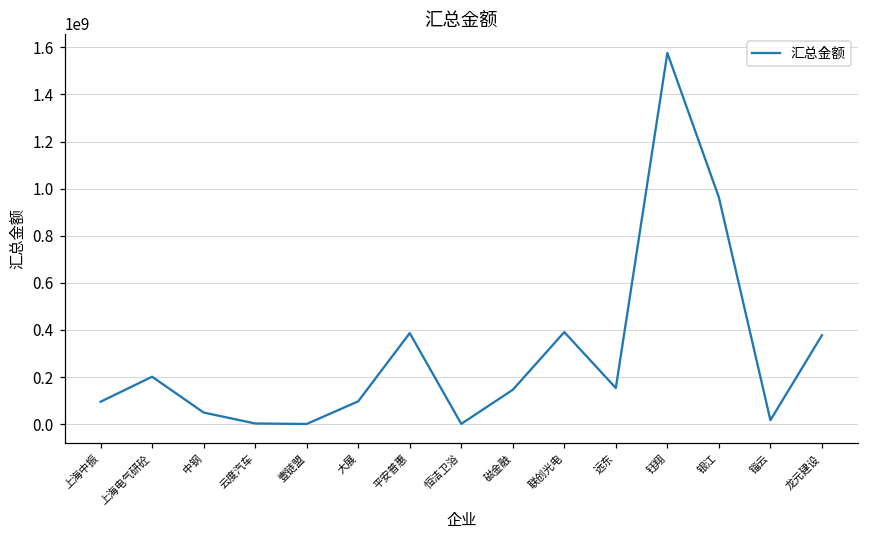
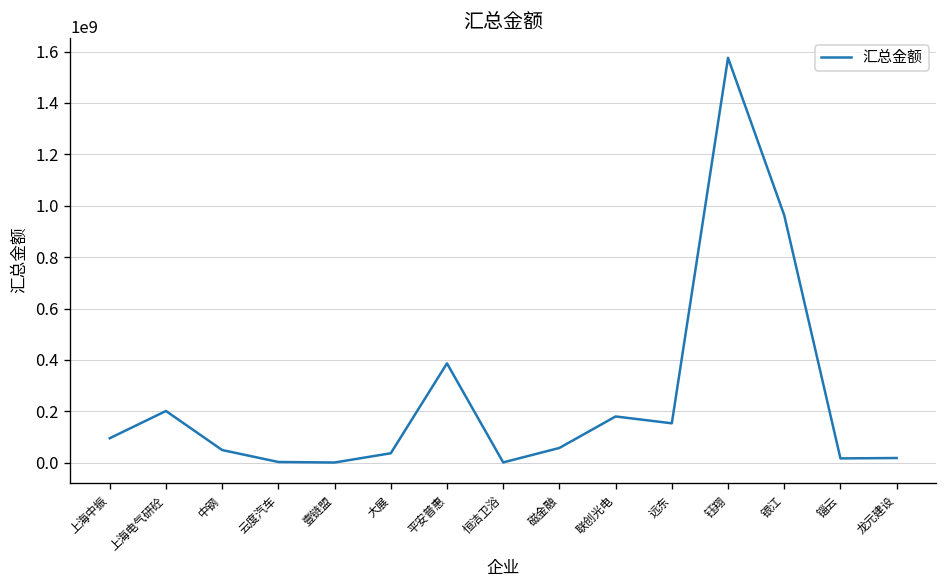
大展: 100000000 -> 40000000
磁金融: 150000000 -> 60000000
联创光电: 390000000 -> 180000000
龙元建设: 380000000 -> 20000000
